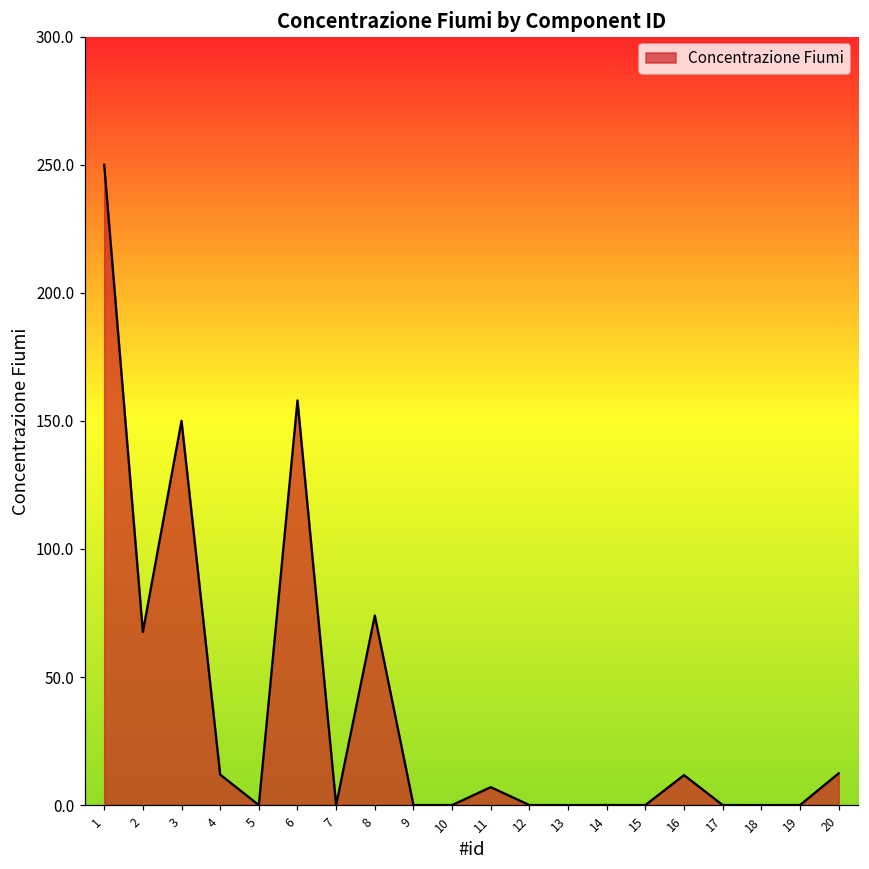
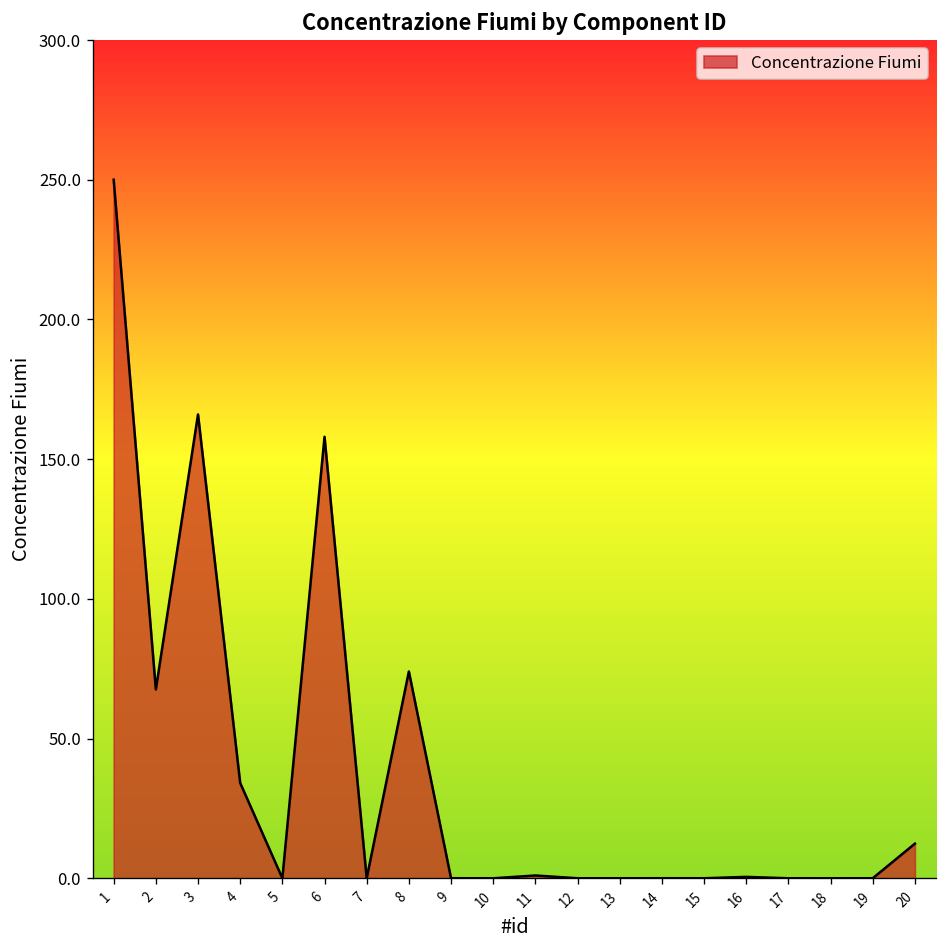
3: 150 -> 166
4: 12 -> 34
11: 7 -> 1
16: 12 -> 1
